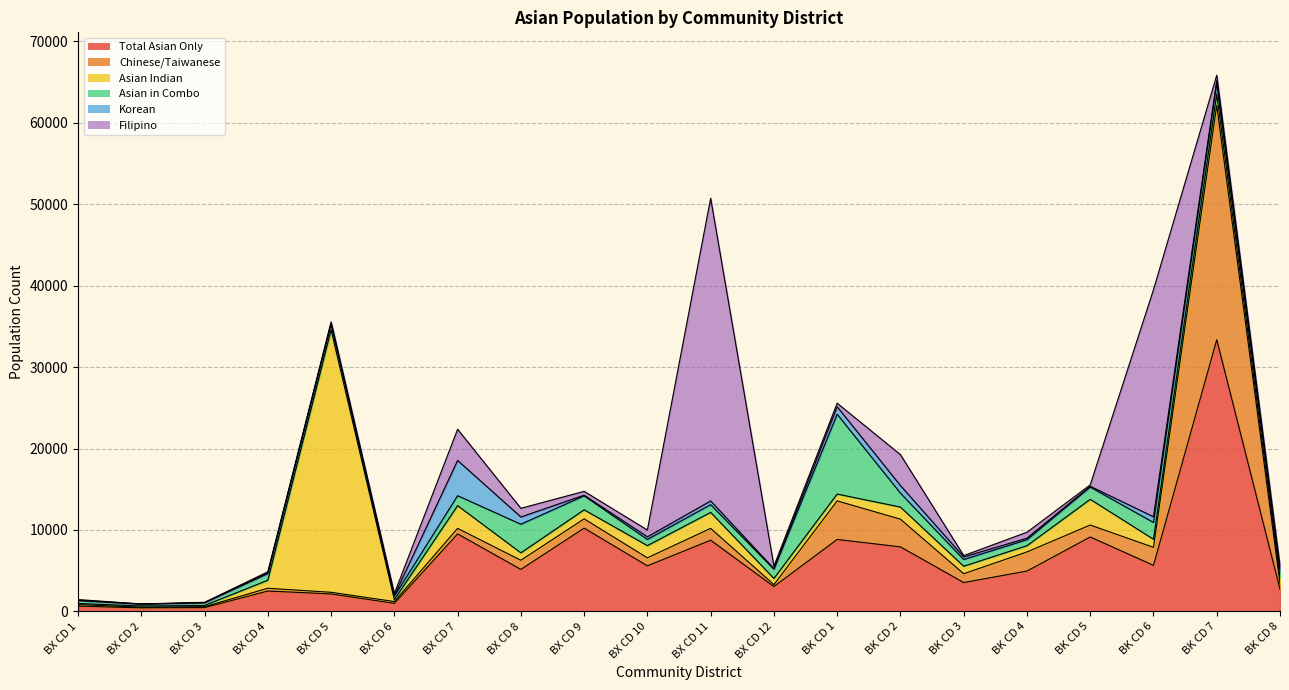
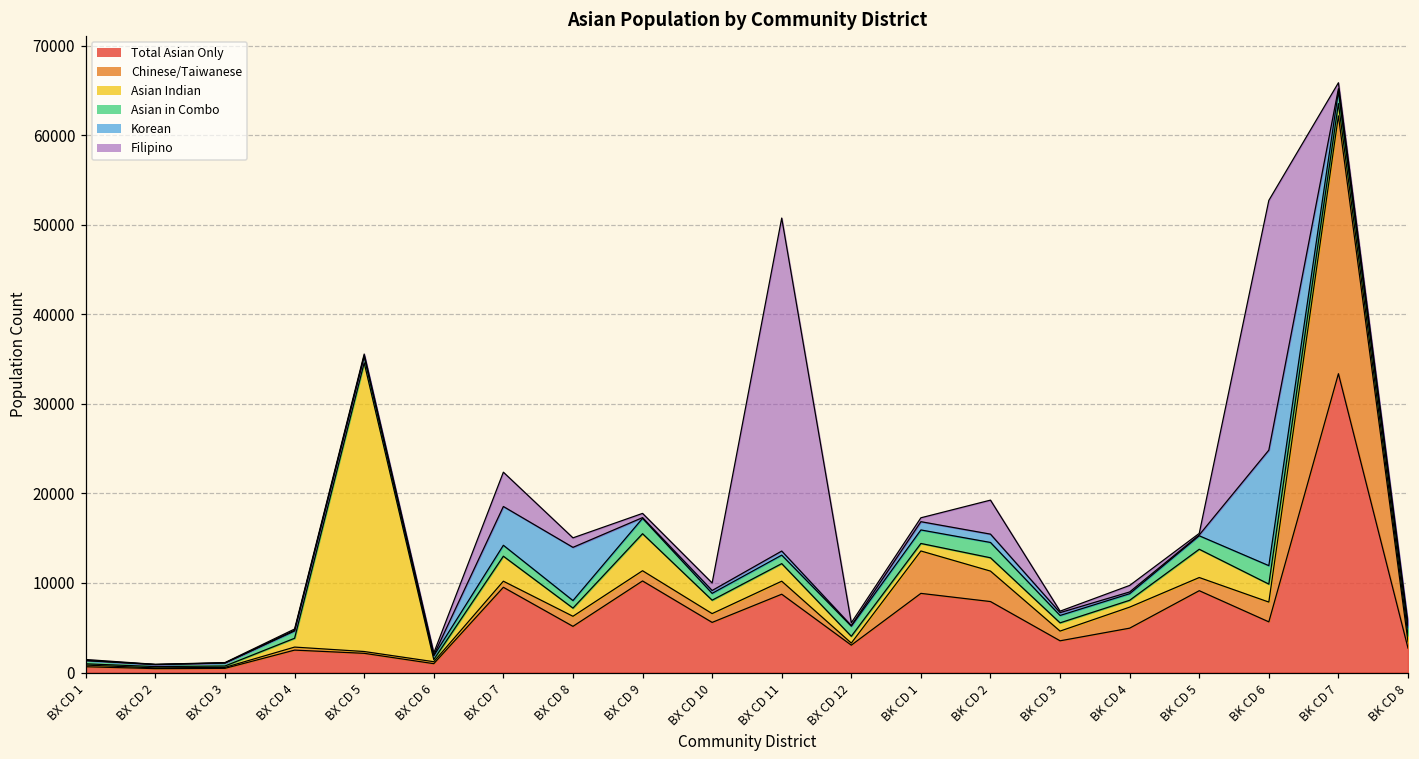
Asian in Combo, BX CD 8: 4000 -> 1000
Korean, BX CD 8: 1000 -> 6000
Asian Indian, BX CD 9: 1000 -> 4000
Asian in Combo, BK CD 1: 10000 -> 2000
Asian Indian, BK CD 6: 1000 -> 2000
Korean, BK CD 6: 1000 -> 13000
